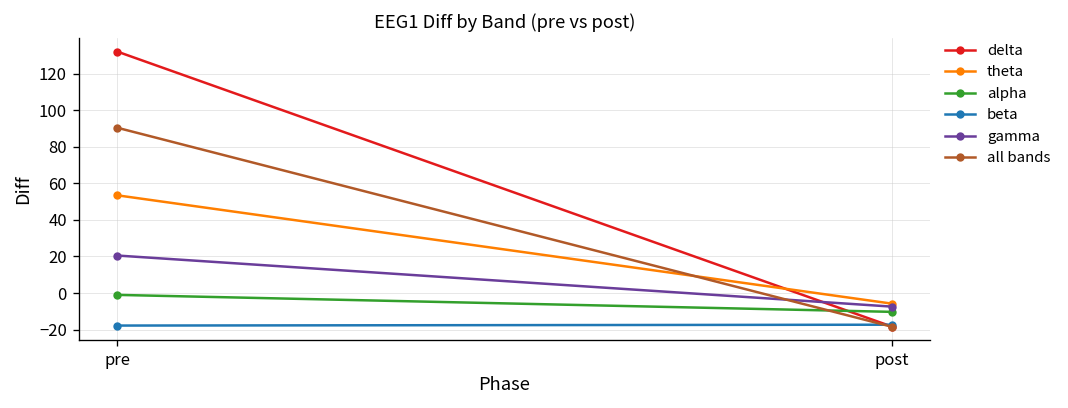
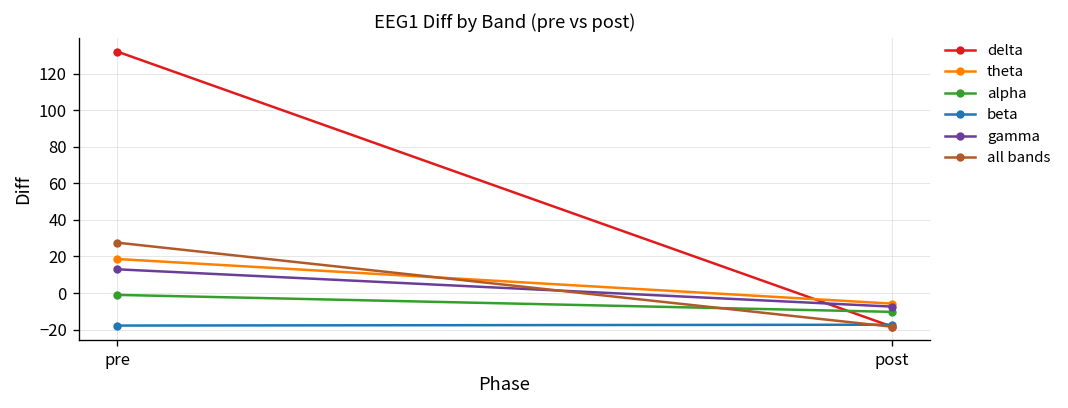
theta, pre: 53 -> 19
gamma, pre: 21 -> 13
all bands, pre: 90 -> 28
